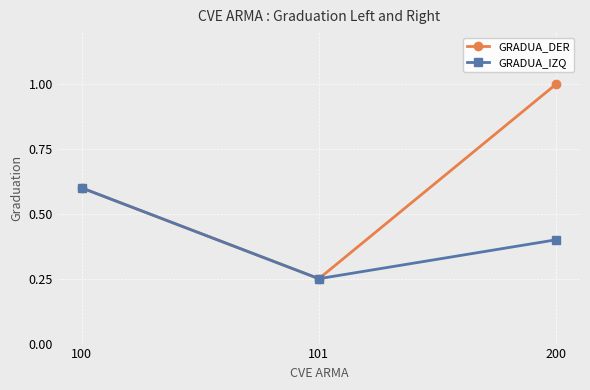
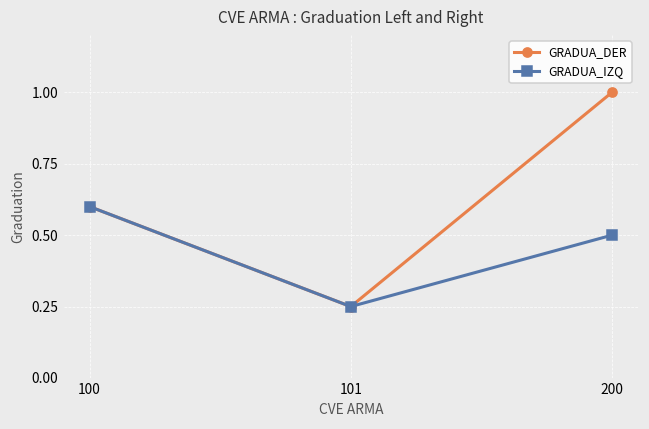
GRADUA_IZQ, 200: 0.4 -> 0.5
